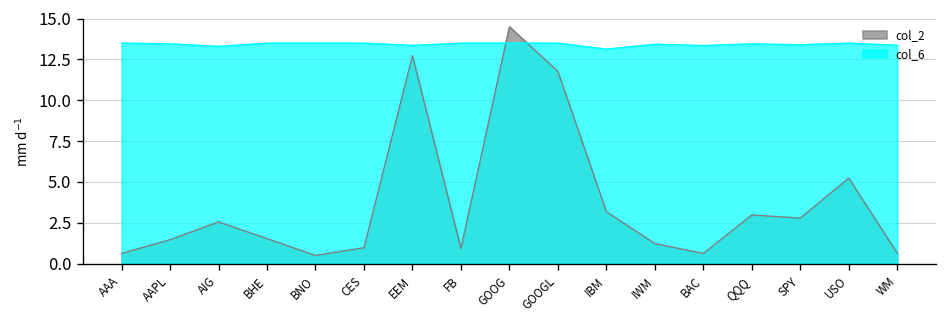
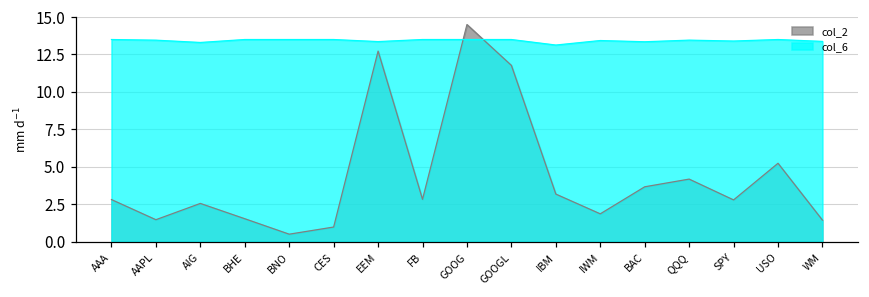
col_2, AAA: 0.6 -> 2.8
col_2, FB: 0.9 -> 2.8
col_2, IWM: 1.2 -> 1.9
col_2, BAC: 0.6 -> 3.7
col_2, QQQ: 3.0 -> 4.2
col_2, WM: 0.6 -> 1.4
